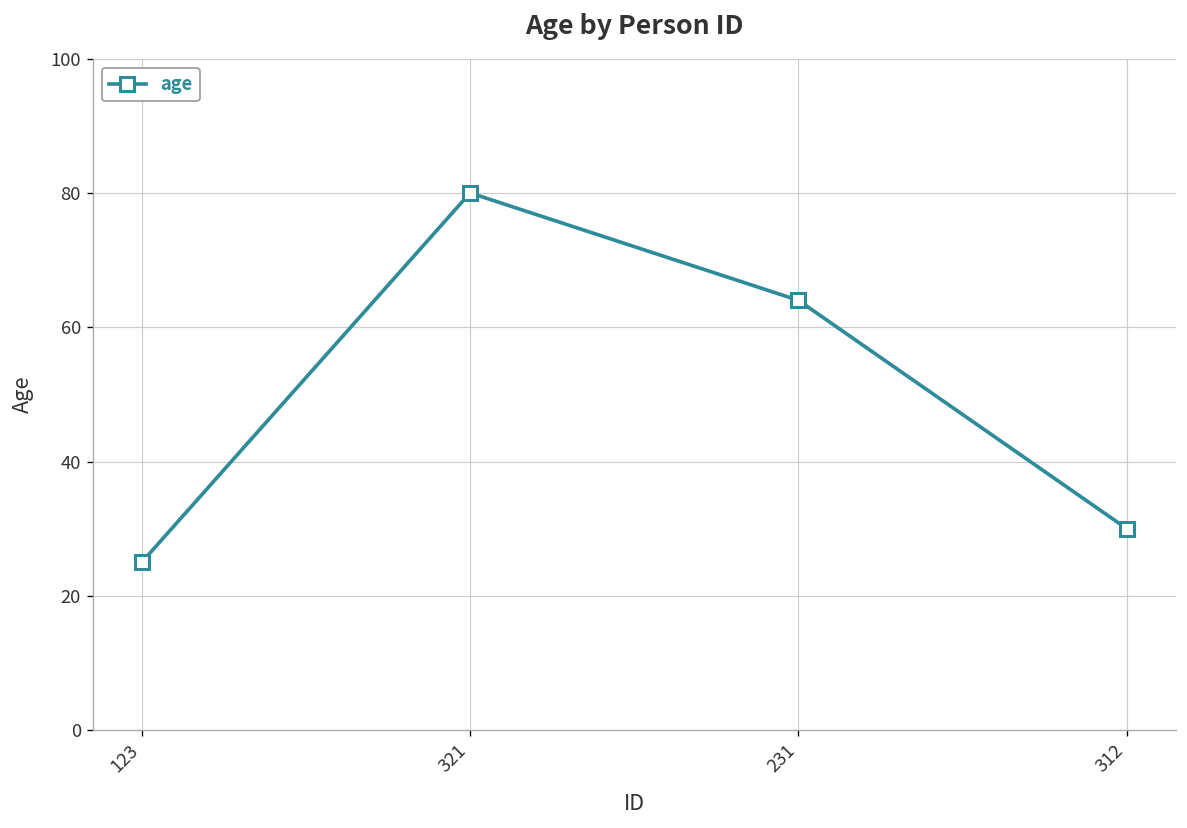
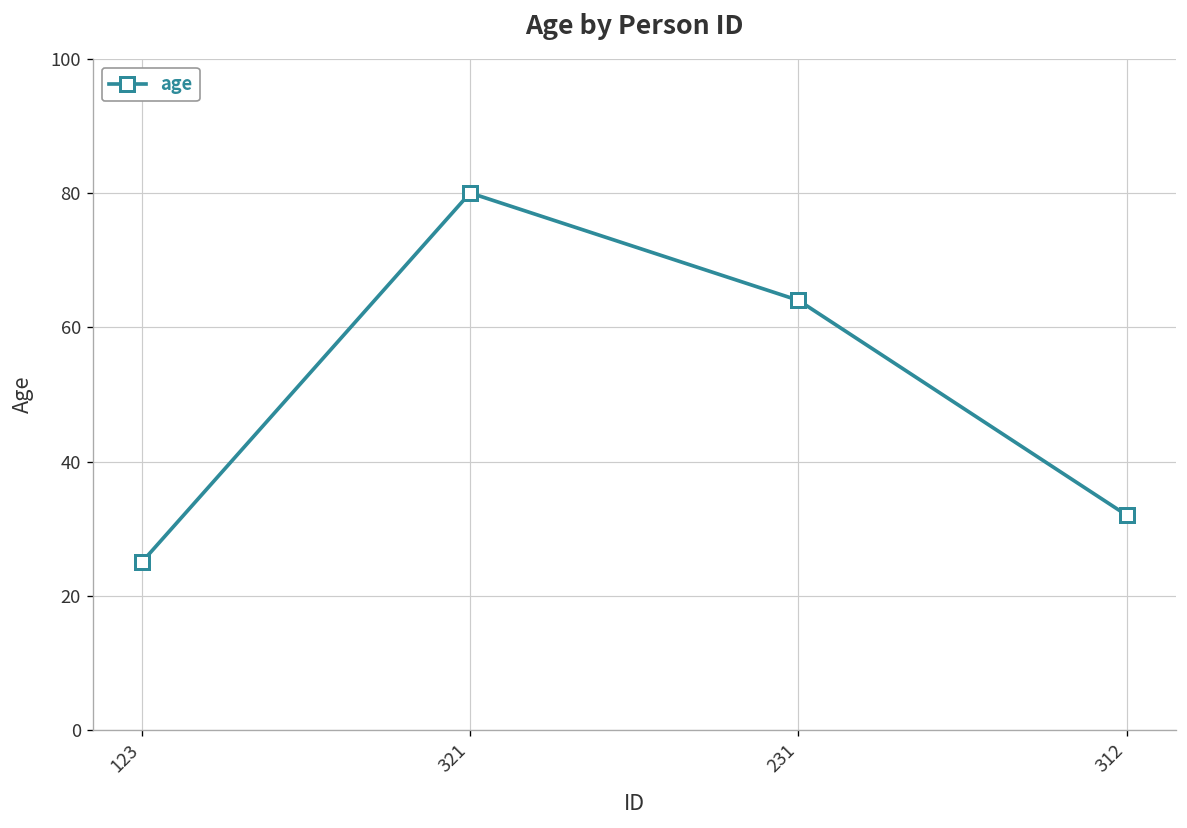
312: 30 -> 32
